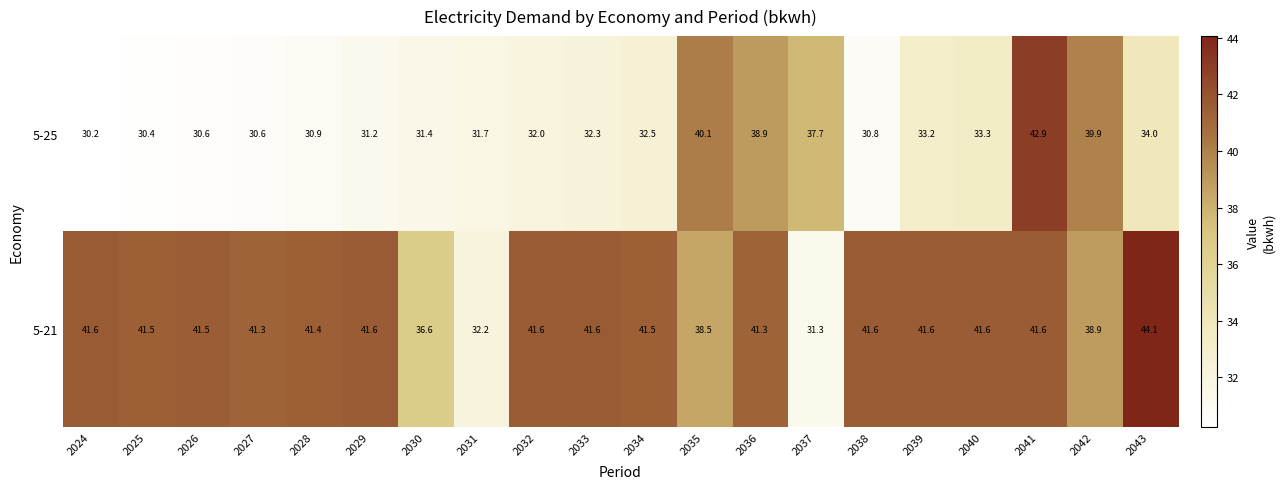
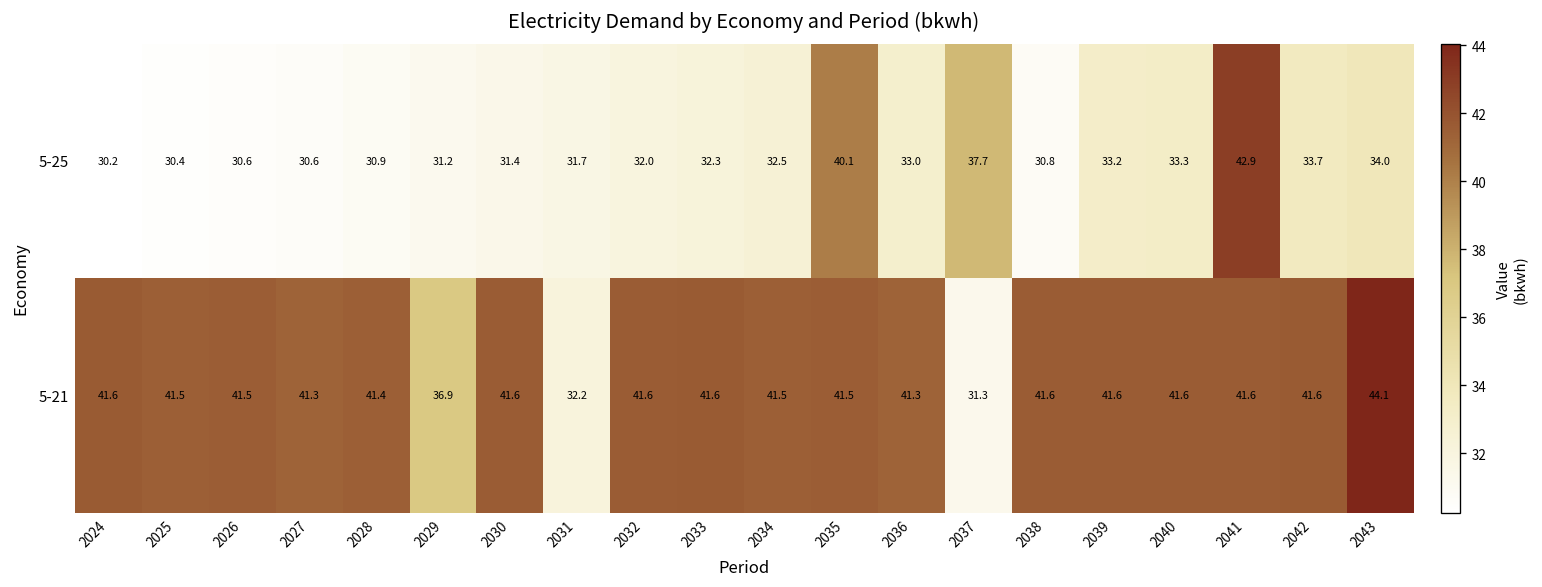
5-25, 2036: 38.9 -> 33.0
5-25, 2042: 39.9 -> 33.7
5-21, 2029: 41.6 -> 36.9
5-21, 2030: 36.6 -> 41.6
5-21, 2035: 38.5 -> 41.5
5-21, 2042: 38.9 -> 41.6
